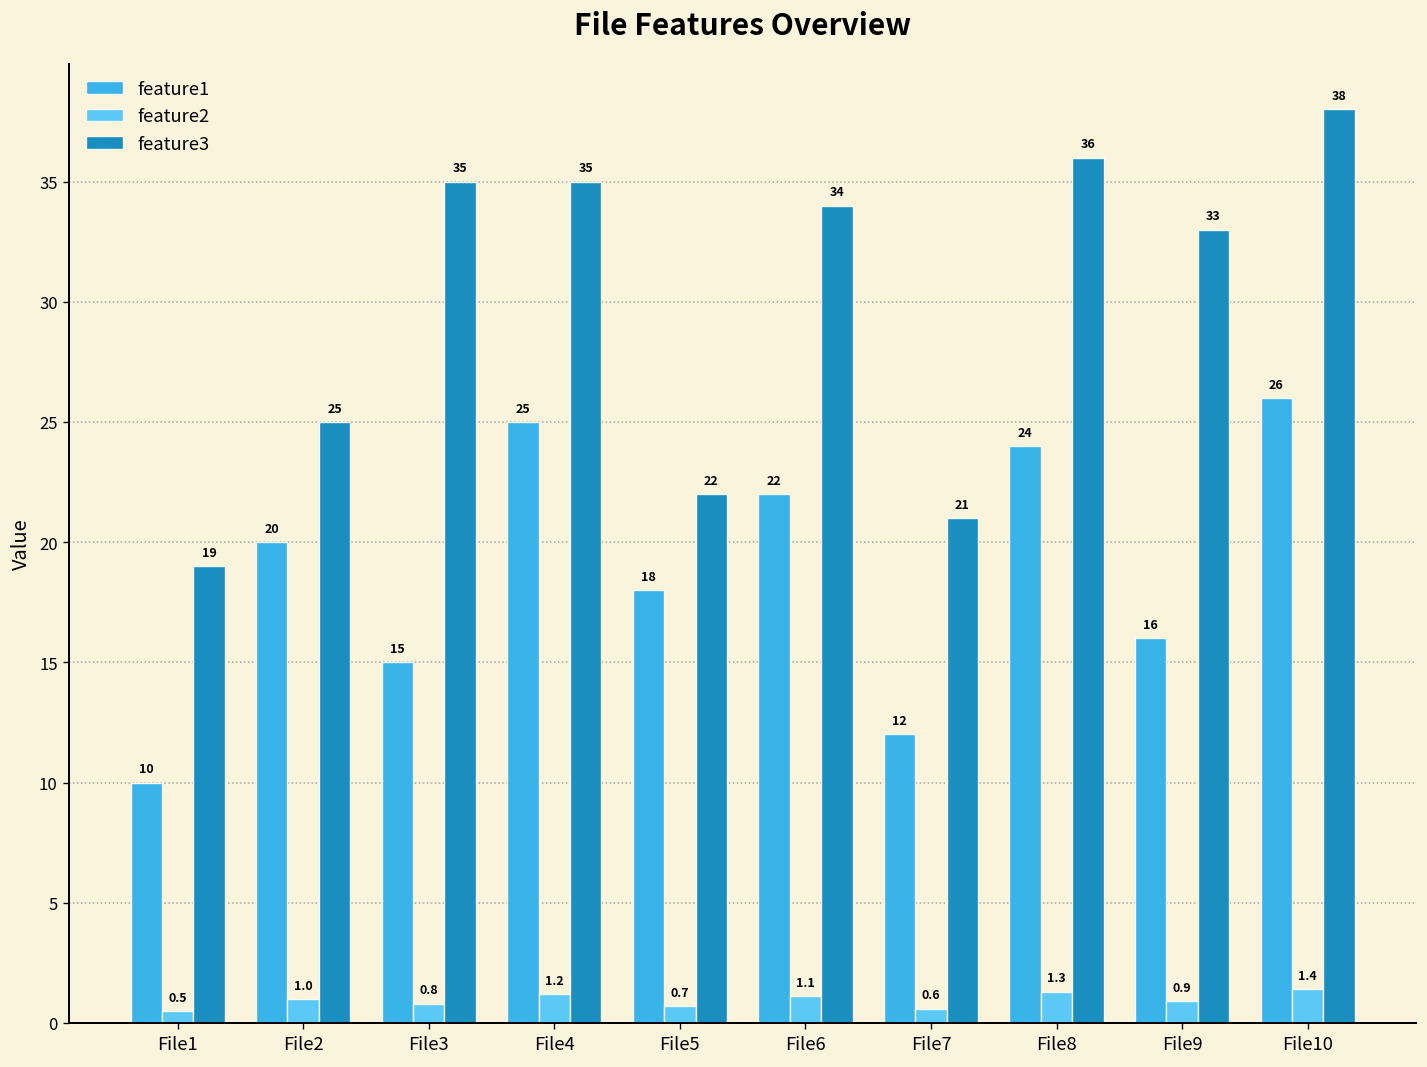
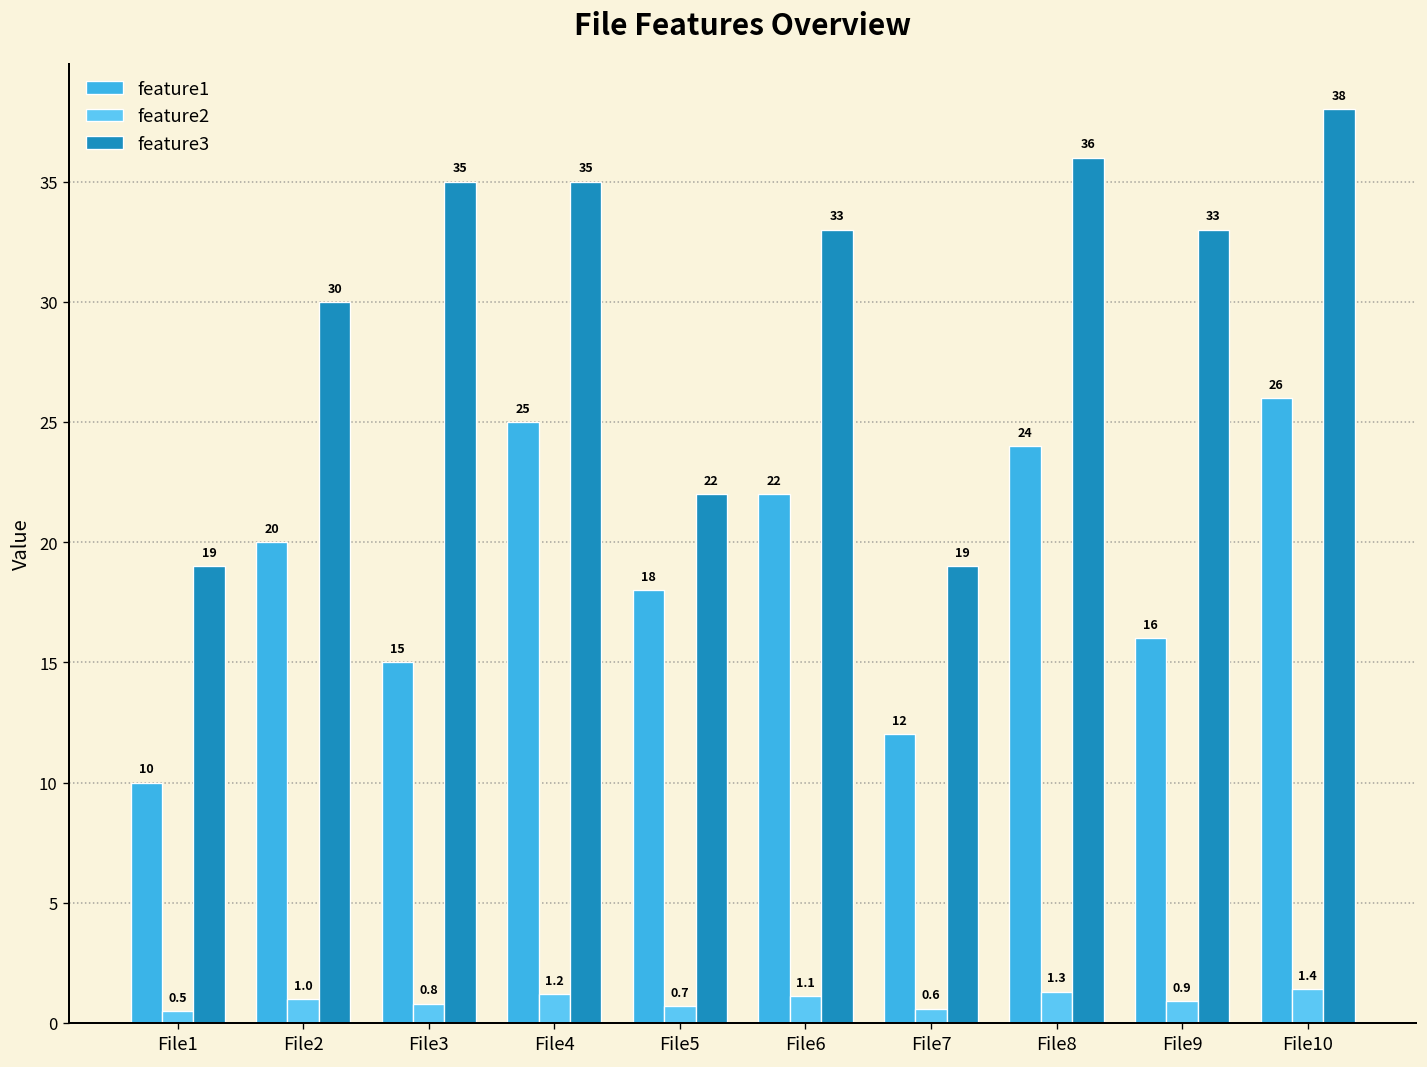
feature3, File2: 25 -> 30
feature3, File6: 34 -> 33
feature3, File7: 21 -> 19
